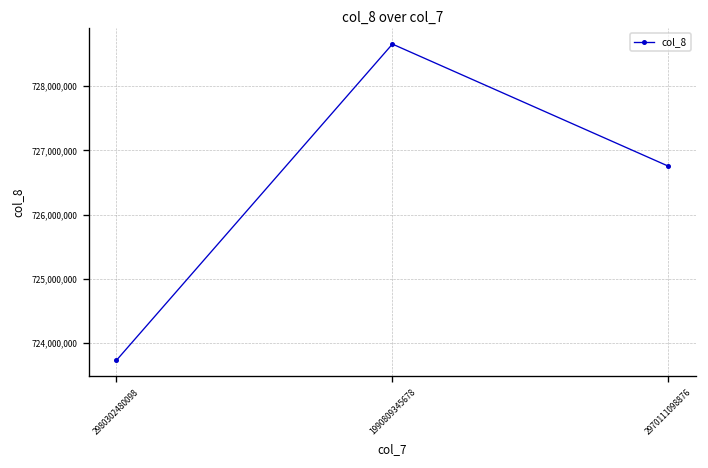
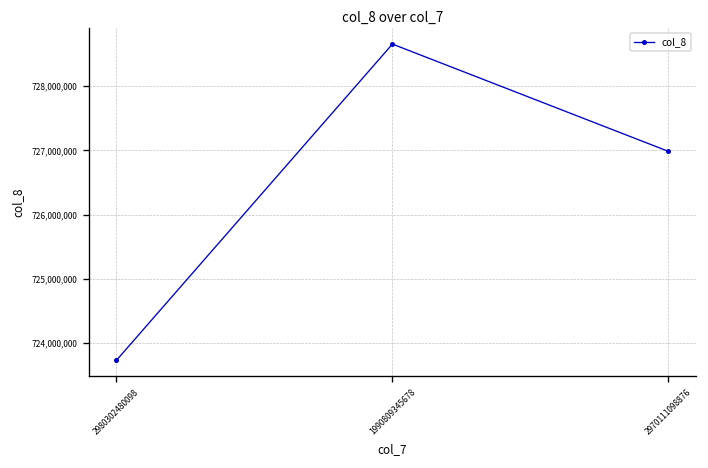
2970111098876: 726,800,000 -> 727,000,000
